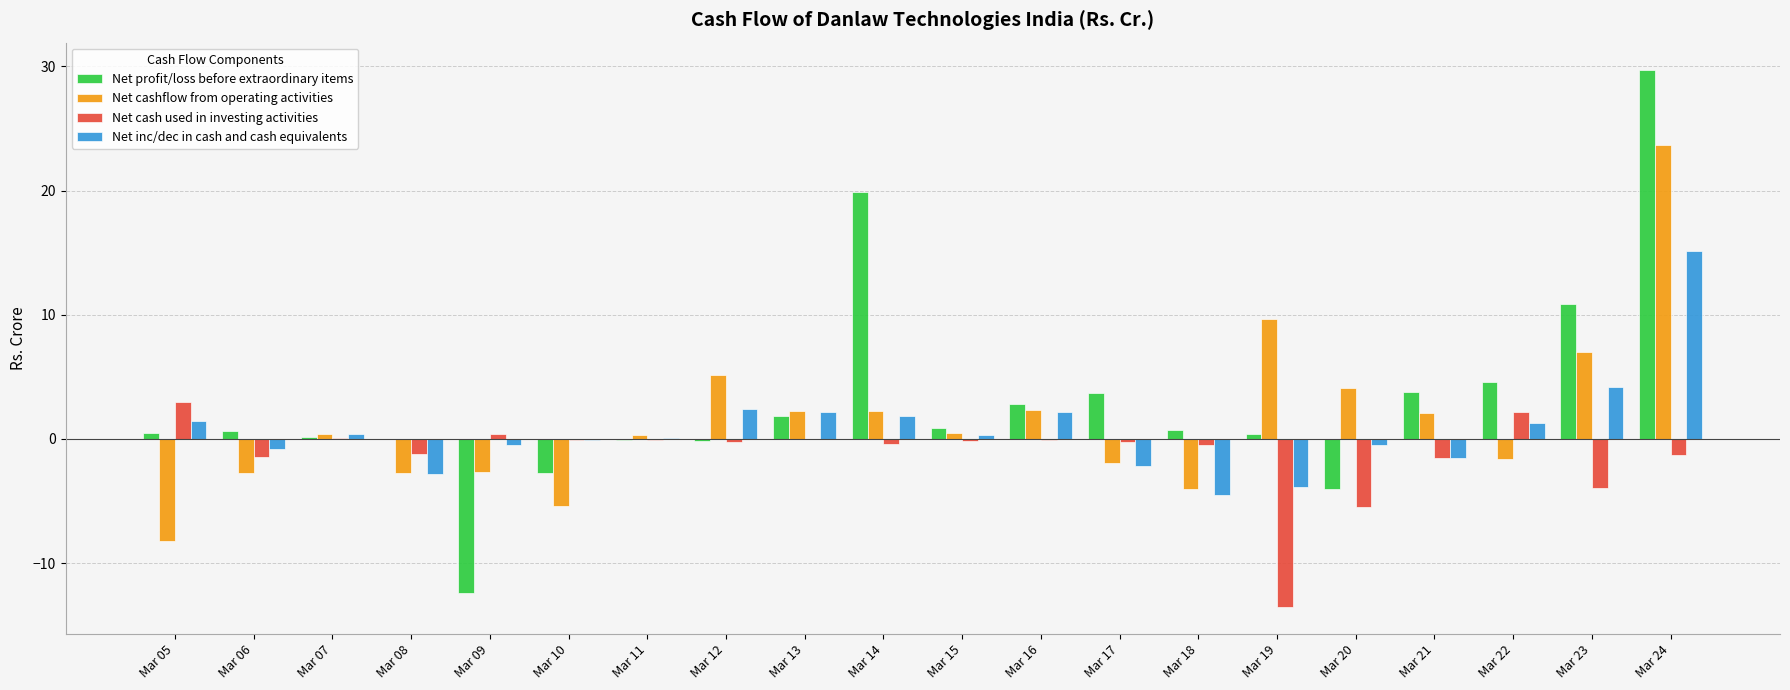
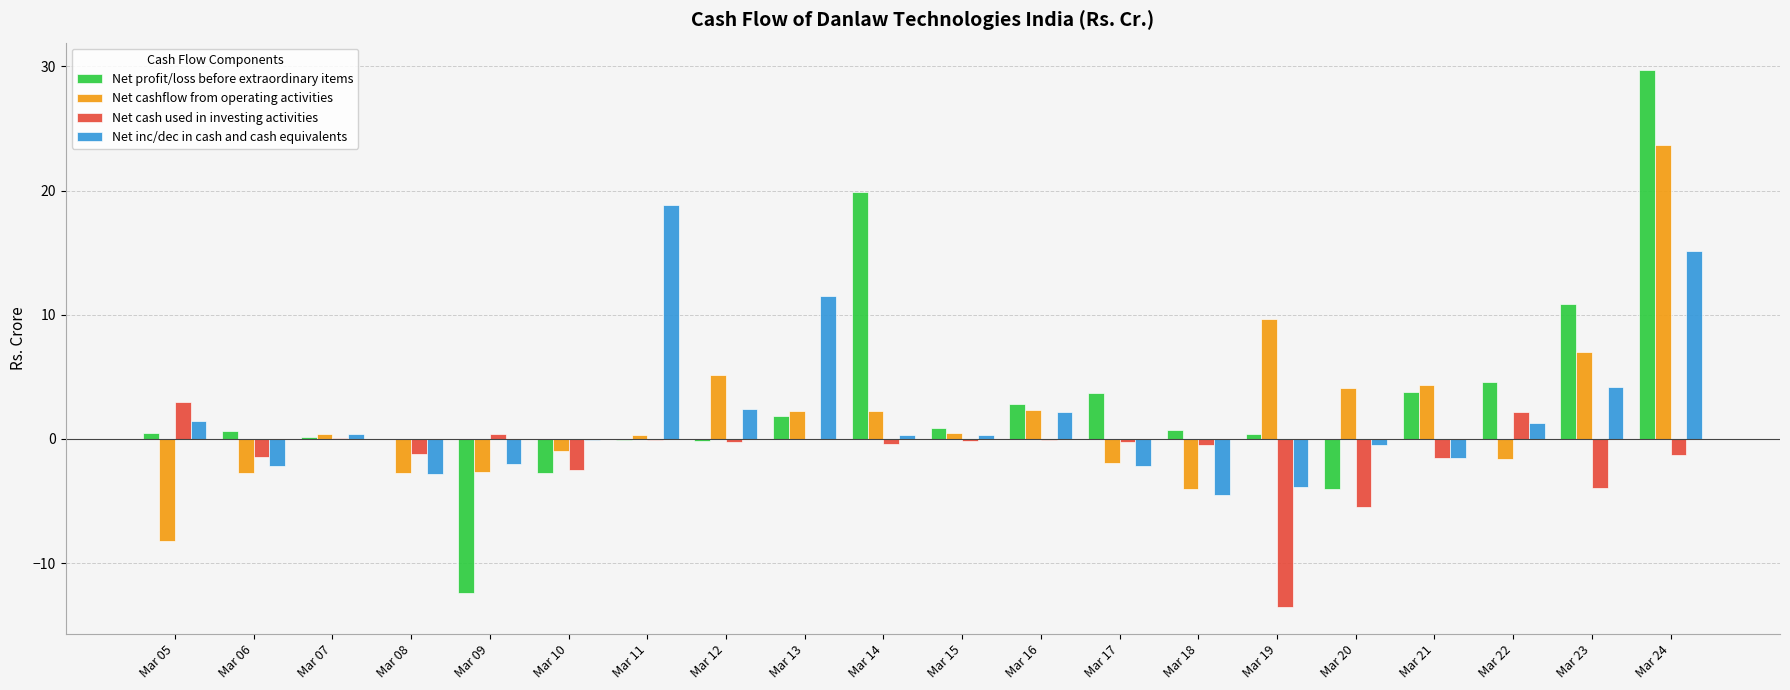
Net inc/dec in cash and cash equivalents, Mar 06: -0.8 -> -2.1
Net inc/dec in cash and cash equivalents, Mar 09: -0.5 -> -2.1
Net cashflow from operating activities, Mar 10: -5.4 -> -0.9
Net cash used in investing activities, Mar 10: -0.1 -> -2.5
Net inc/dec in cash and cash equivalents, Mar 11: 0.1 -> 18.8
Net inc/dec in cash and cash equivalents, Mar 13: 2.2 -> 11.5
Net inc/dec in cash and cash equivalents, Mar 14: 1.8 -> 0.3
Net cashflow from operating activities, Mar 21: 2.1 -> 4.3
